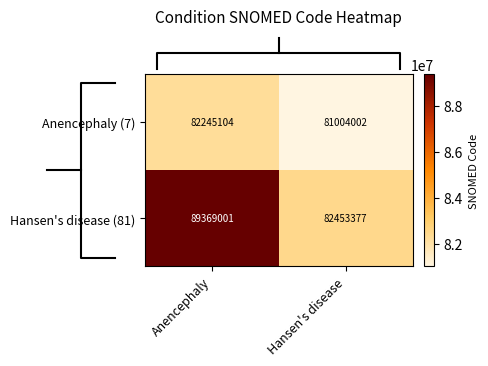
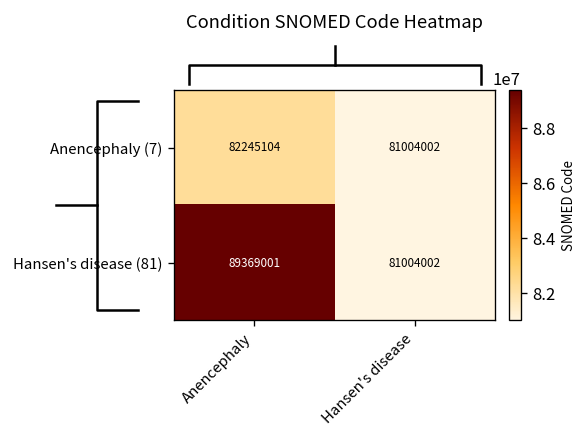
Hansen's disease (81), Hansen's disease: 82453377 -> 81004002
